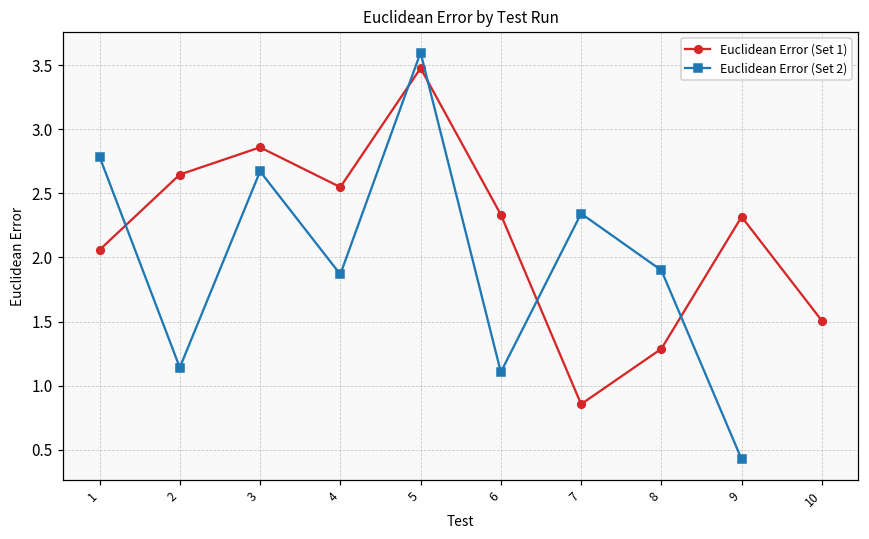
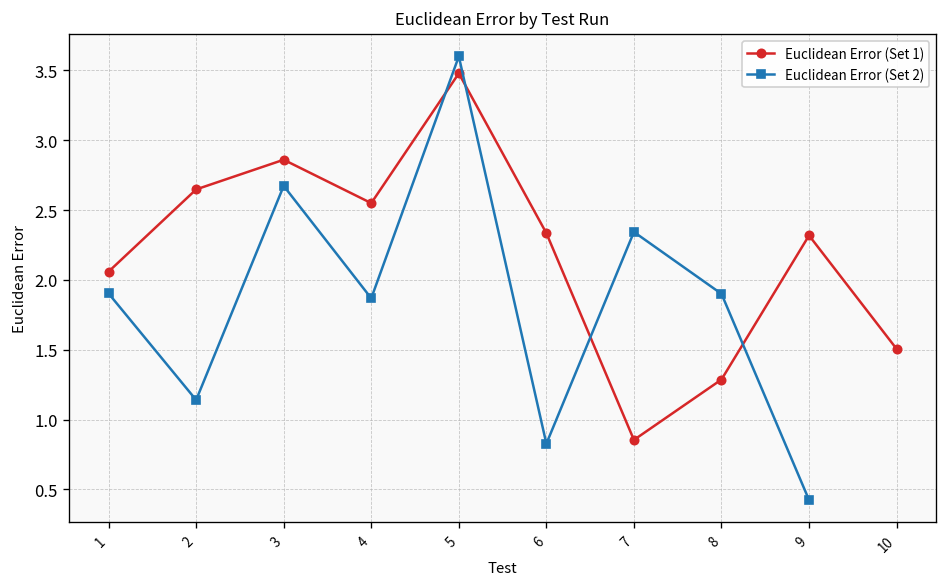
Euclidean Error (Set 2), 1: 2.79 -> 1.90
Euclidean Error (Set 2), 6: 1.10 -> 0.83
